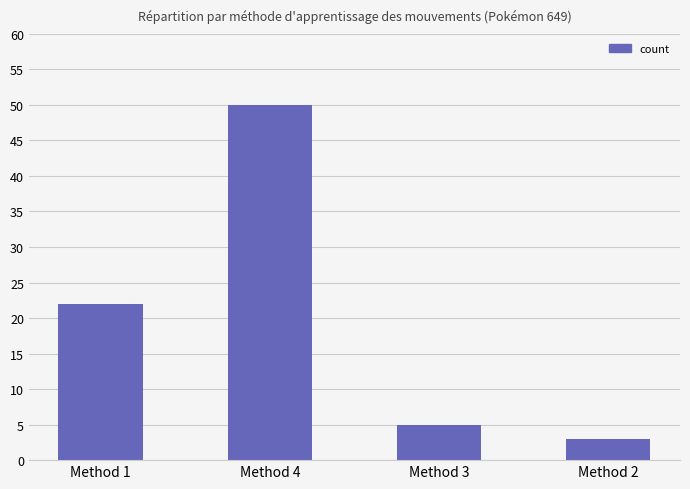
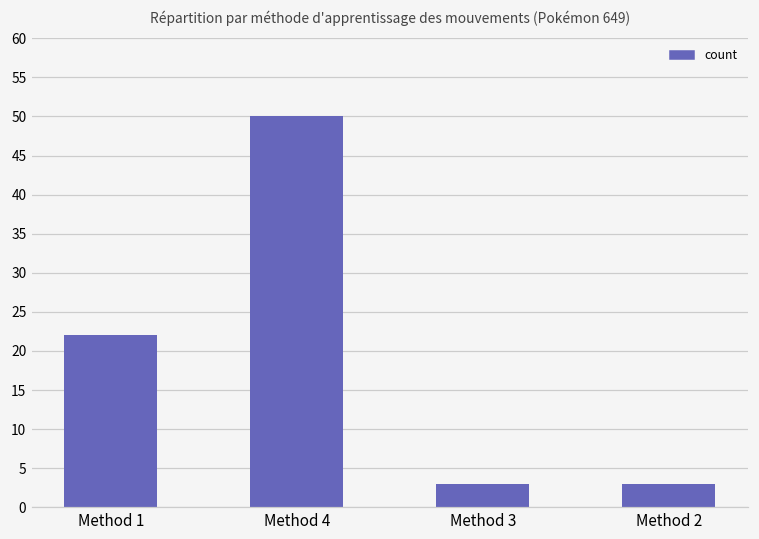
Method 3: 5 -> 3
